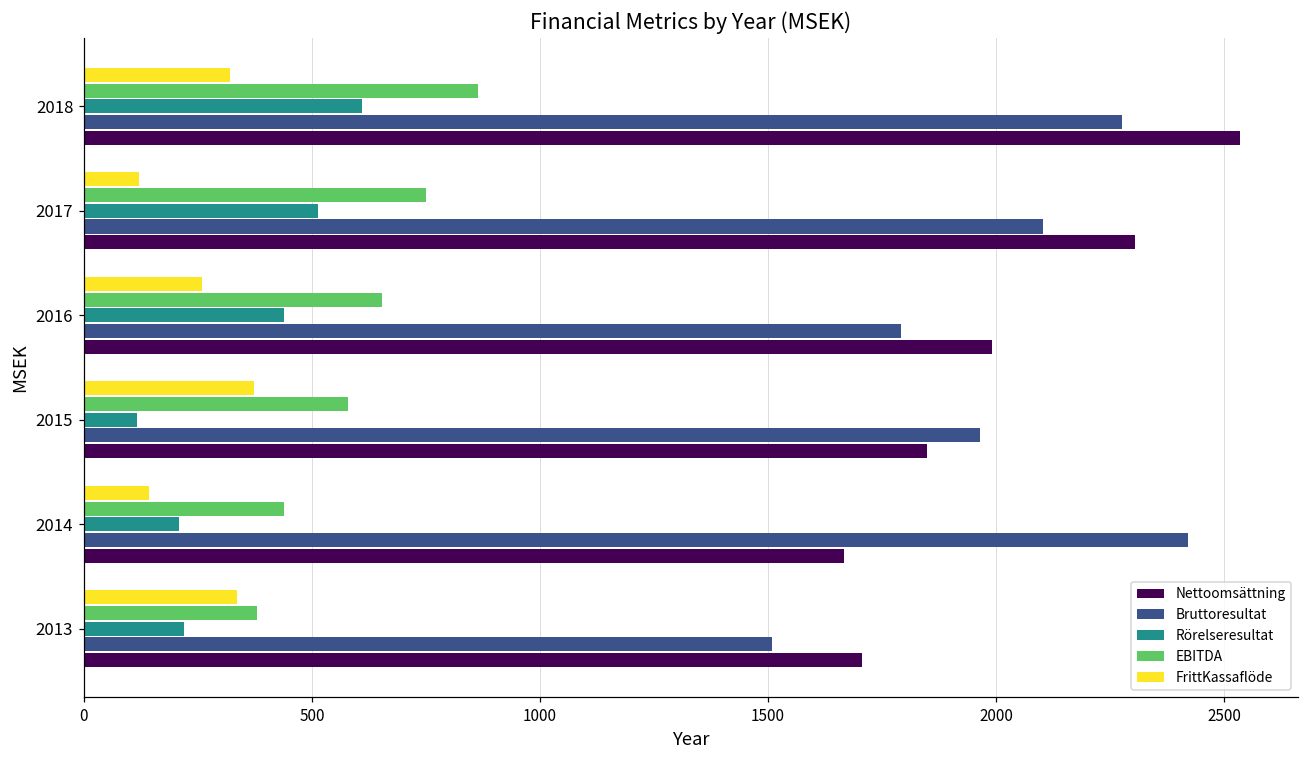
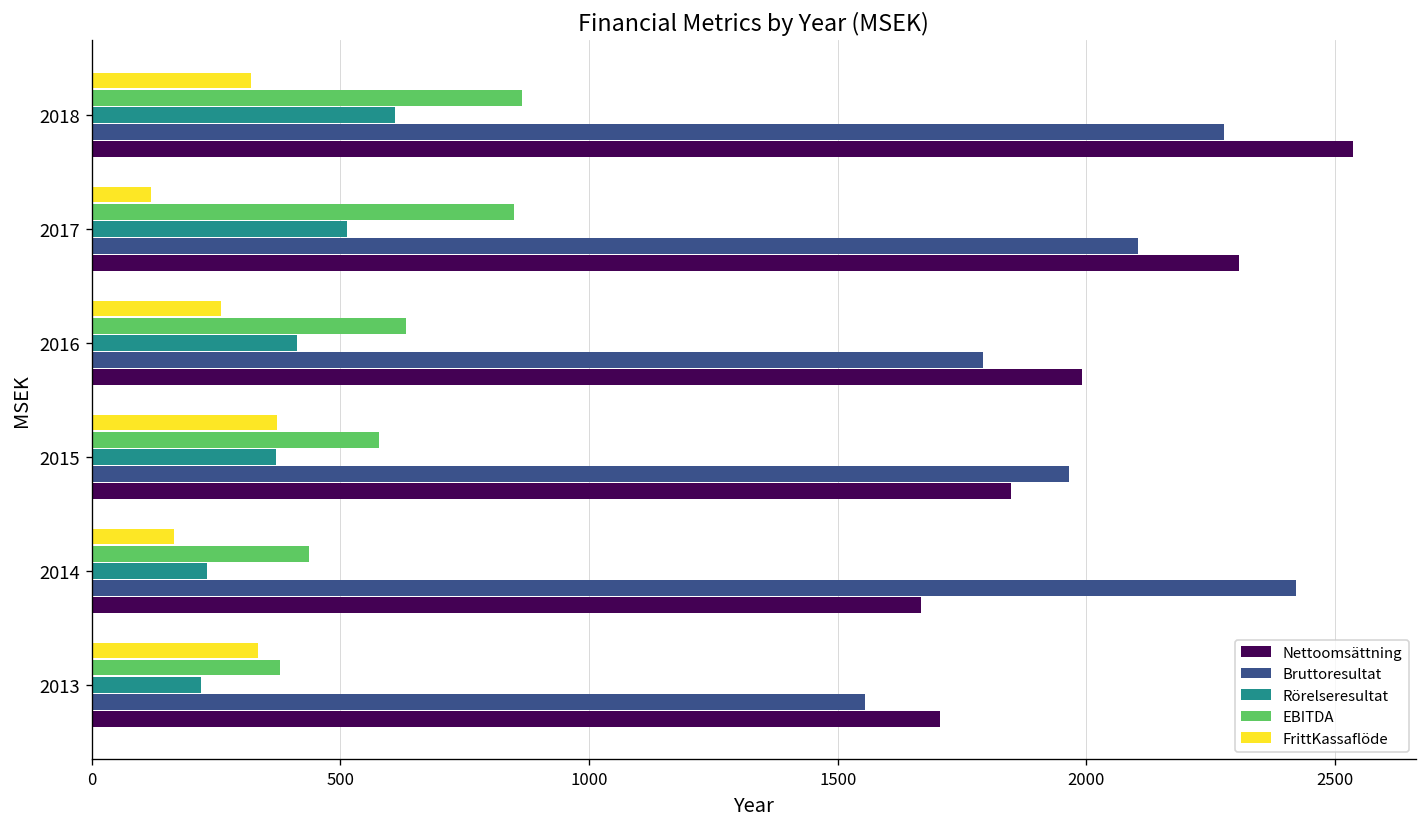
EBITDA, 2017: 750 -> 850
EBITDA, 2016: 650 -> 630
Rörelseresultat, 2016: 440 -> 410
Rörelseresultat, 2015: 120 -> 370
FrittKassaflöde, 2014: 140 -> 170
Rörelseresultat, 2014: 210 -> 230
Bruttoresultat, 2013: 1510 -> 1550
